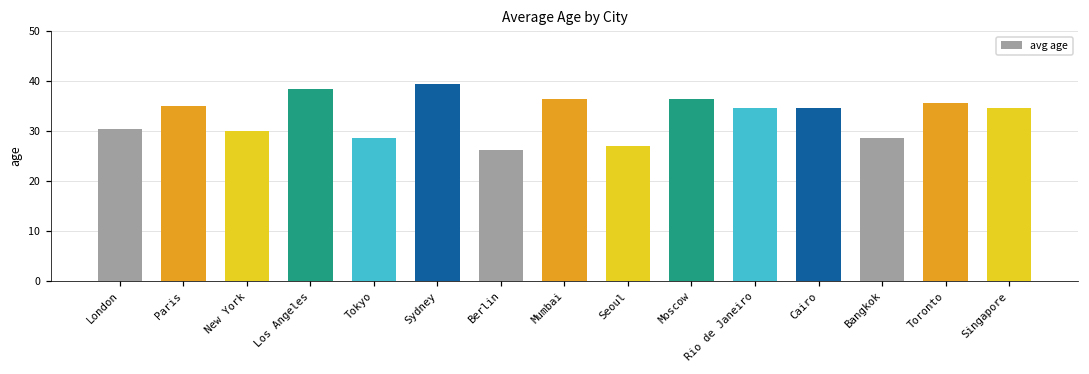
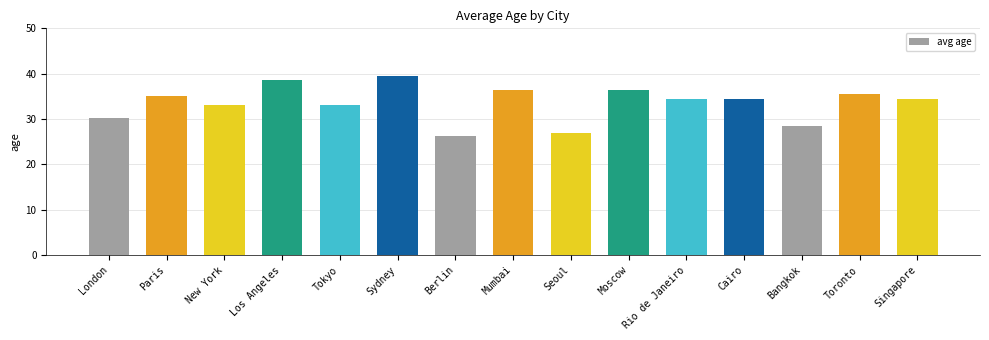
New York: 30 -> 33
Tokyo: 29 -> 33
